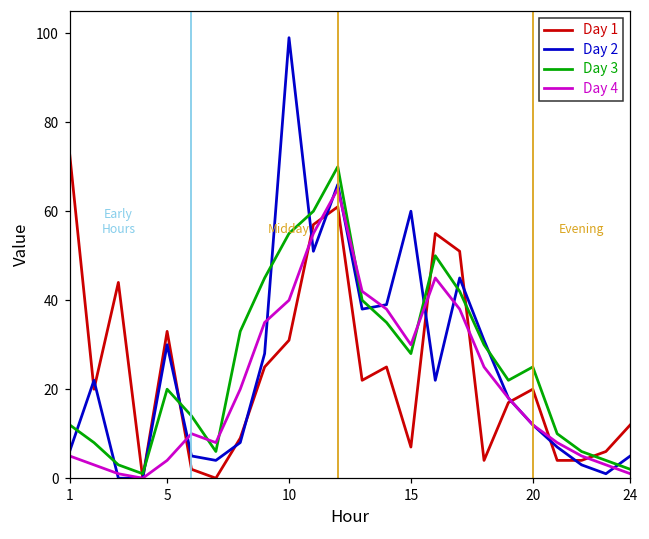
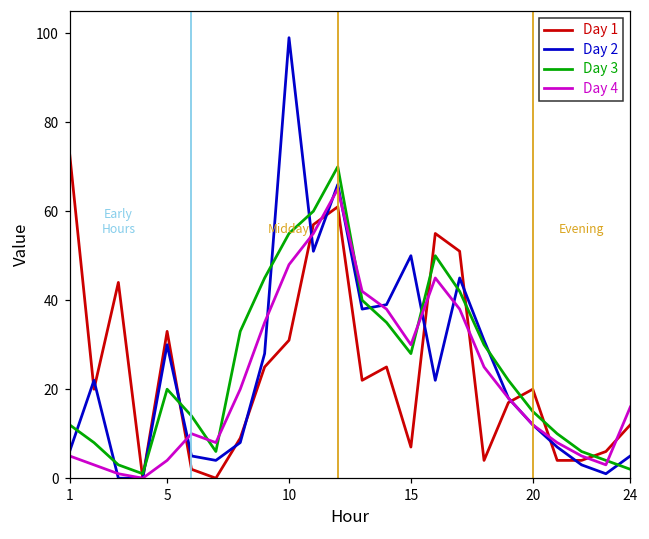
Day 4, 10: 40 -> 48
Day 2, 15: 60 -> 50
Day 3, 20: 25 -> 15
Day 4, 24: 1 -> 16
